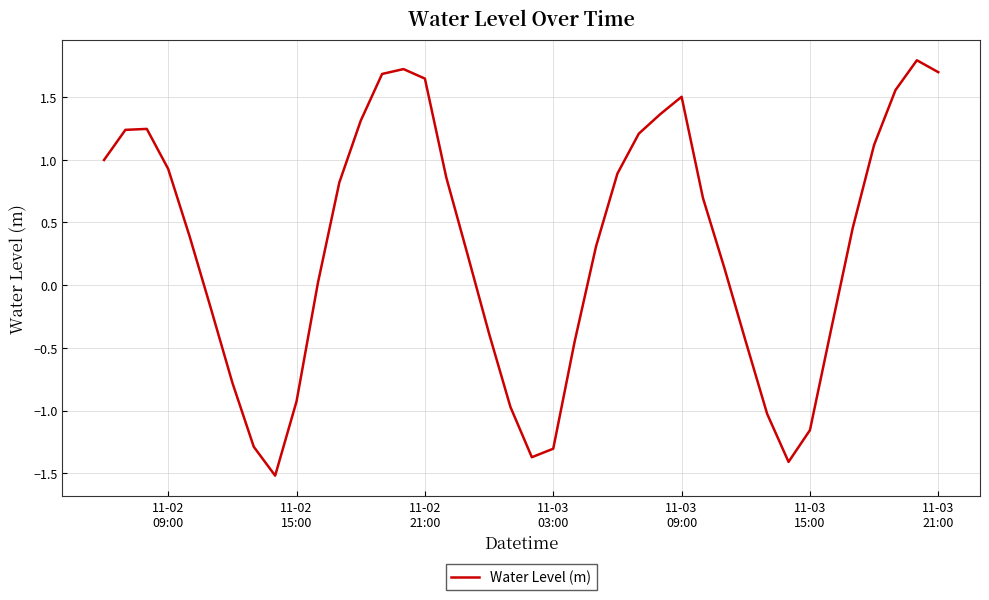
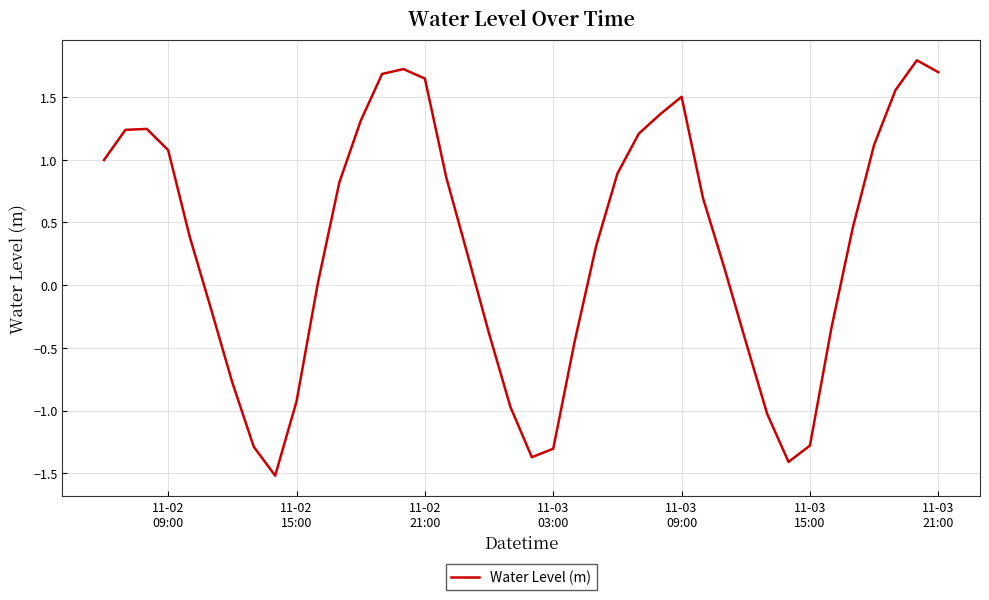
11-02 09:00: 0.93 -> 1.08
11-03 15:00: -1.16 -> -1.28
